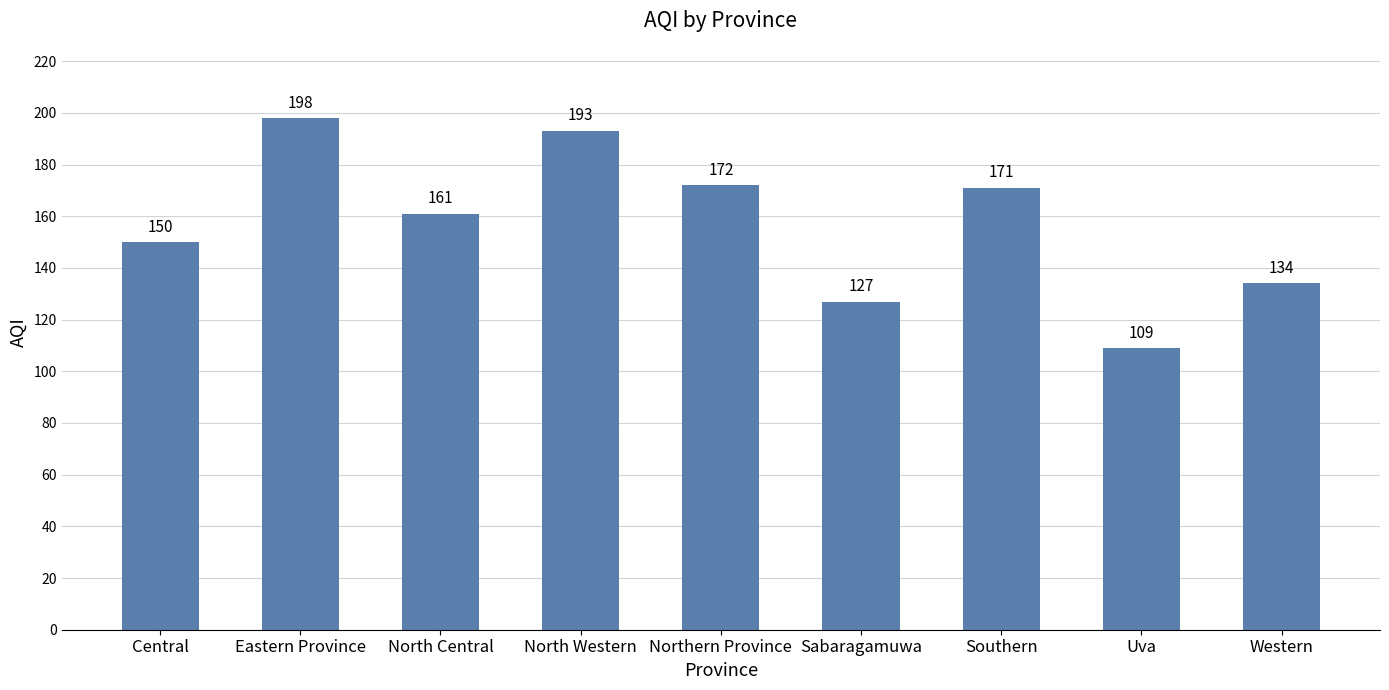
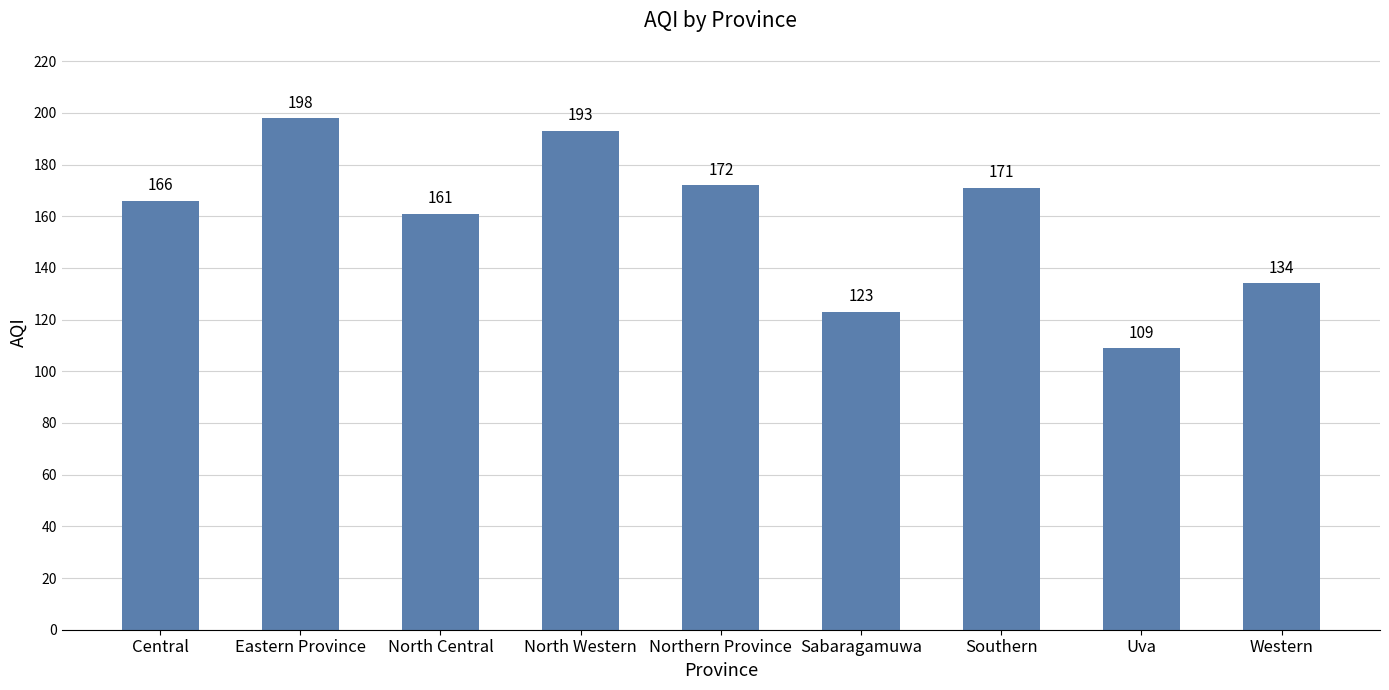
Central: 150 -> 166
Sabaragamuwa: 127 -> 123
